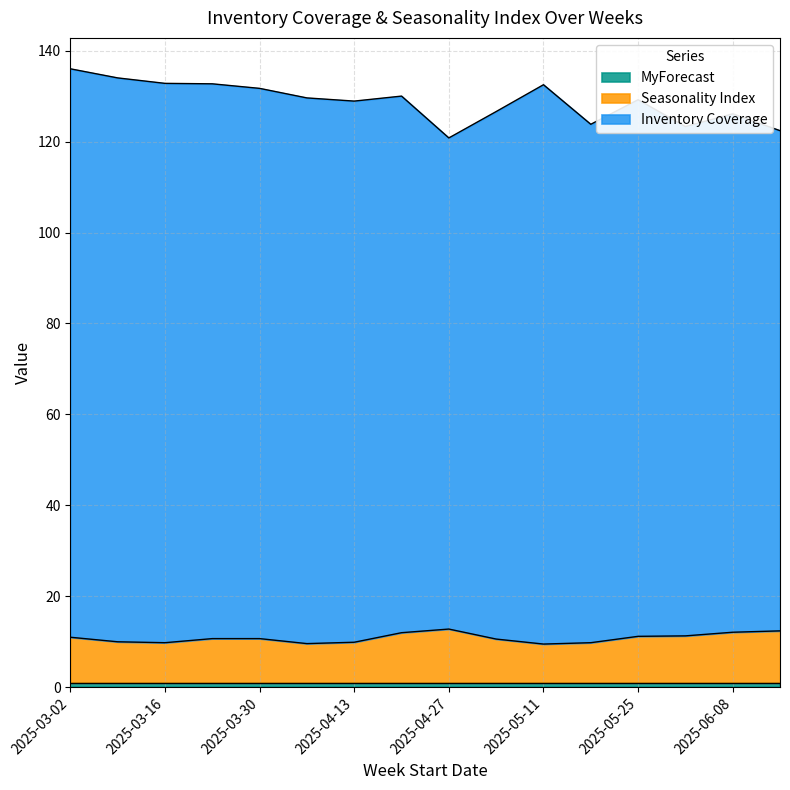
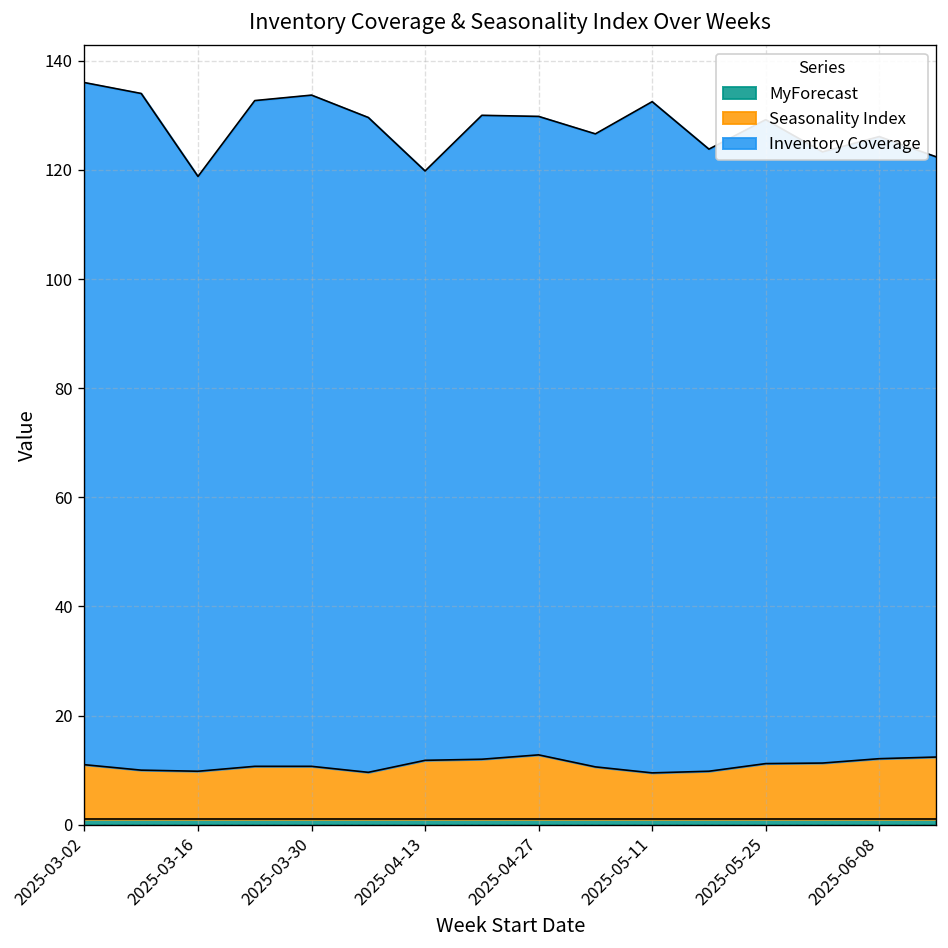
Inventory Coverage, 2025-03-16: 123 -> 109
Inventory Coverage, 2025-03-30: 121 -> 123
Seasonality Index, 2025-04-13: 10 -> 12
Inventory Coverage, 2025-04-13: 119 -> 108
Inventory Coverage, 2025-04-27: 108 -> 117
